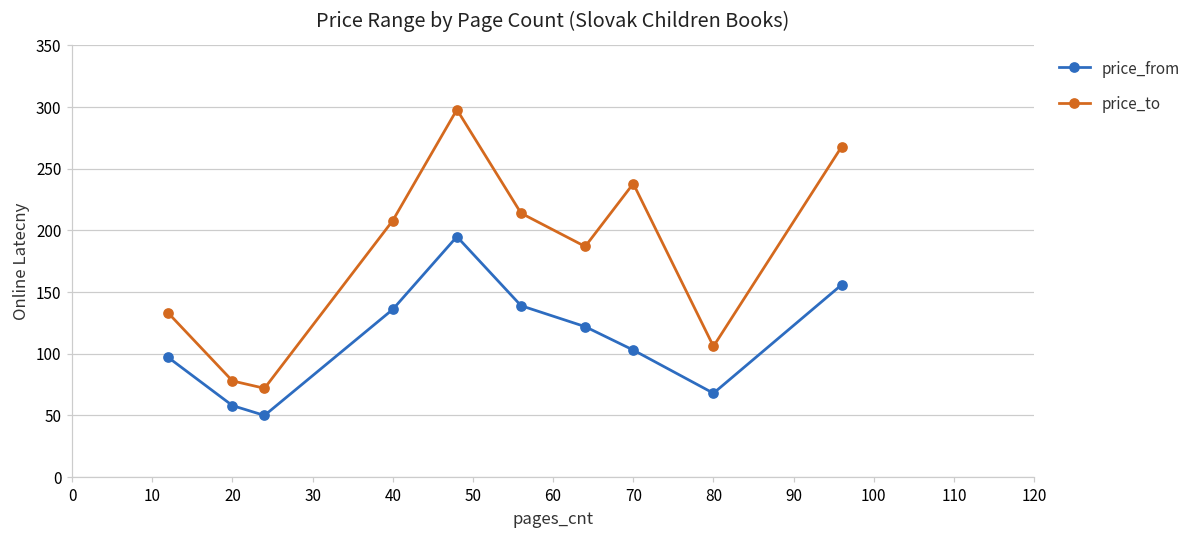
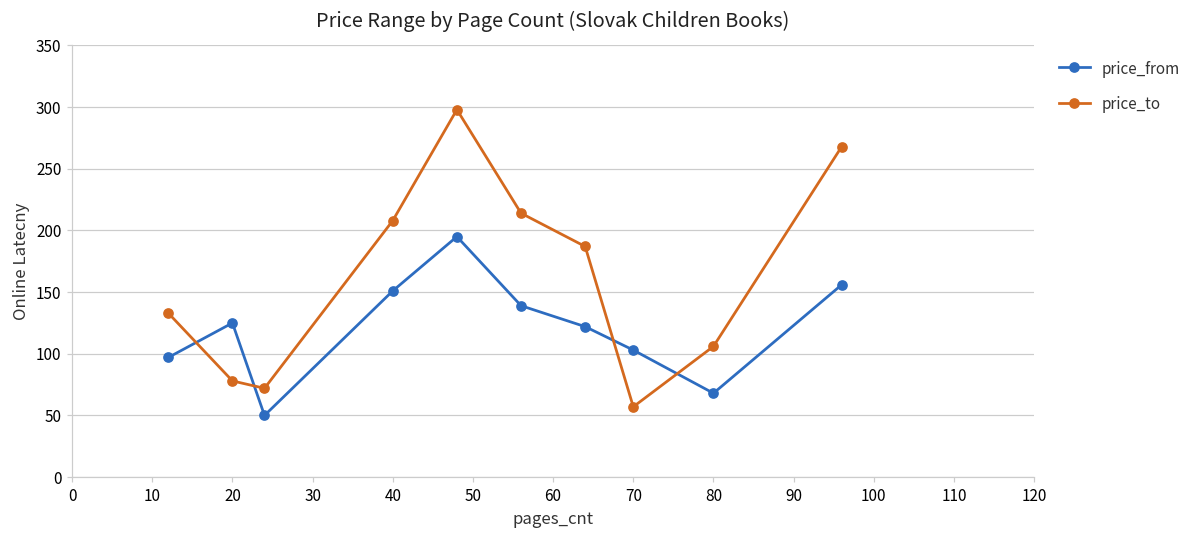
price_from, 20: 58 -> 125
price_from, 40: 136 -> 151
price_to, 70: 238 -> 57
